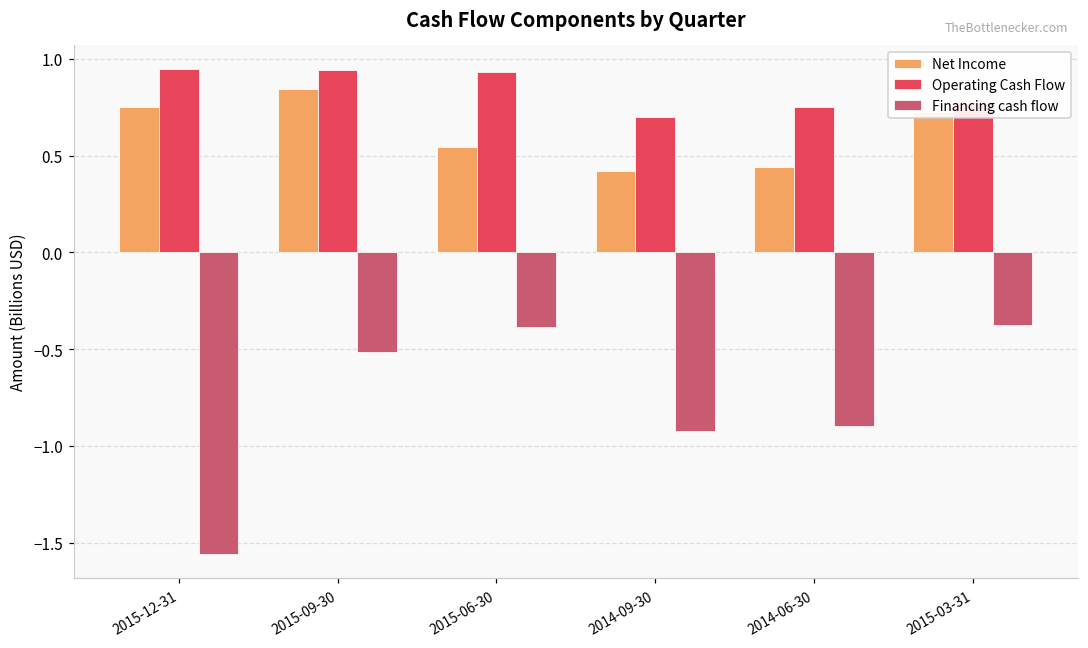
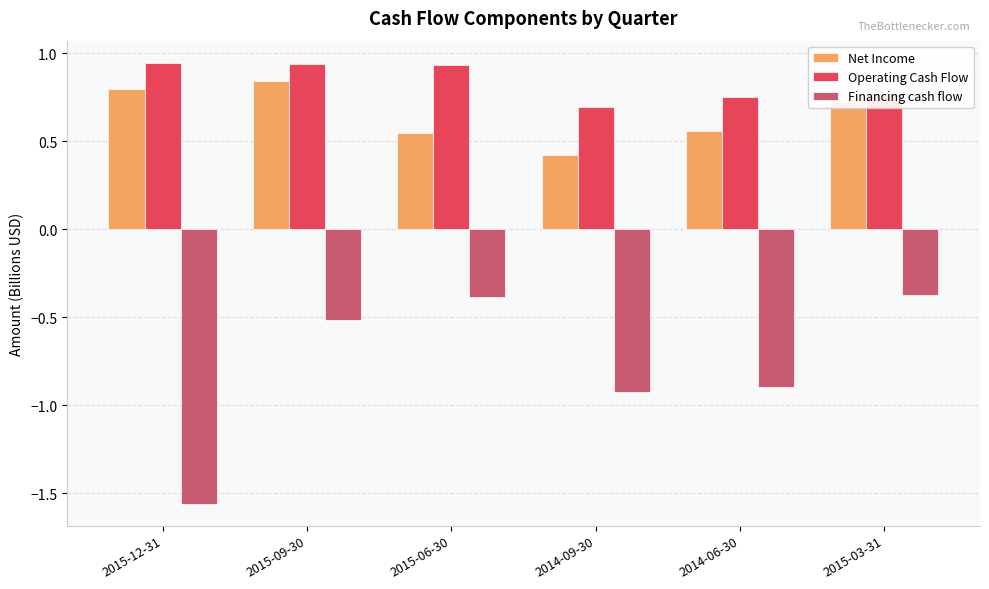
Net Income, 2015-12-31: 0.75 -> 0.80
Net Income, 2014-06-30: 0.44 -> 0.56
